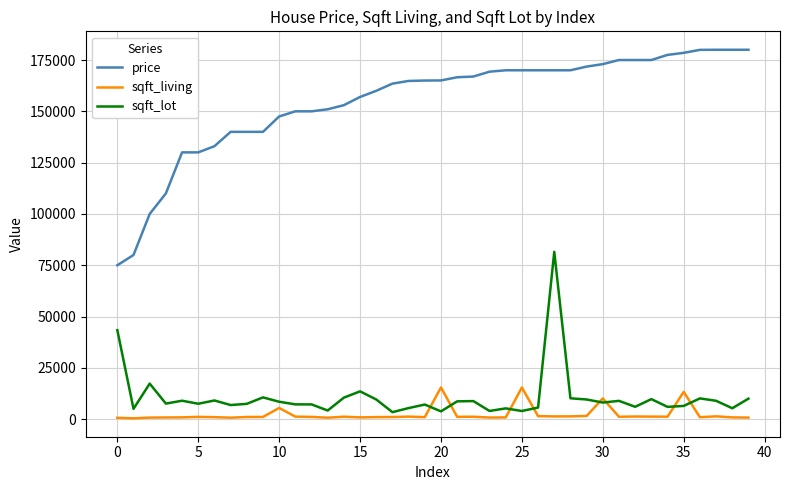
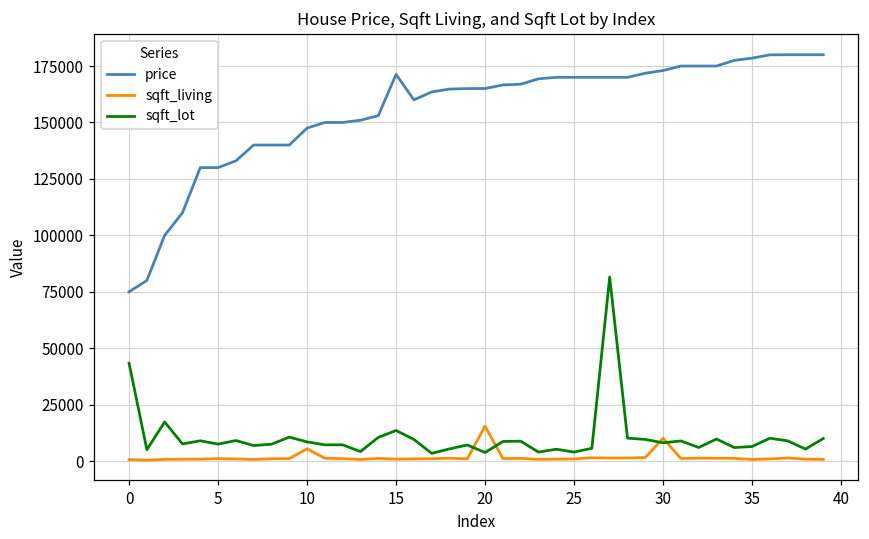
price, 15: 157000 -> 171000
sqft_living, 25: 15000 -> 1000
sqft_living, 35: 13000 -> 1000
